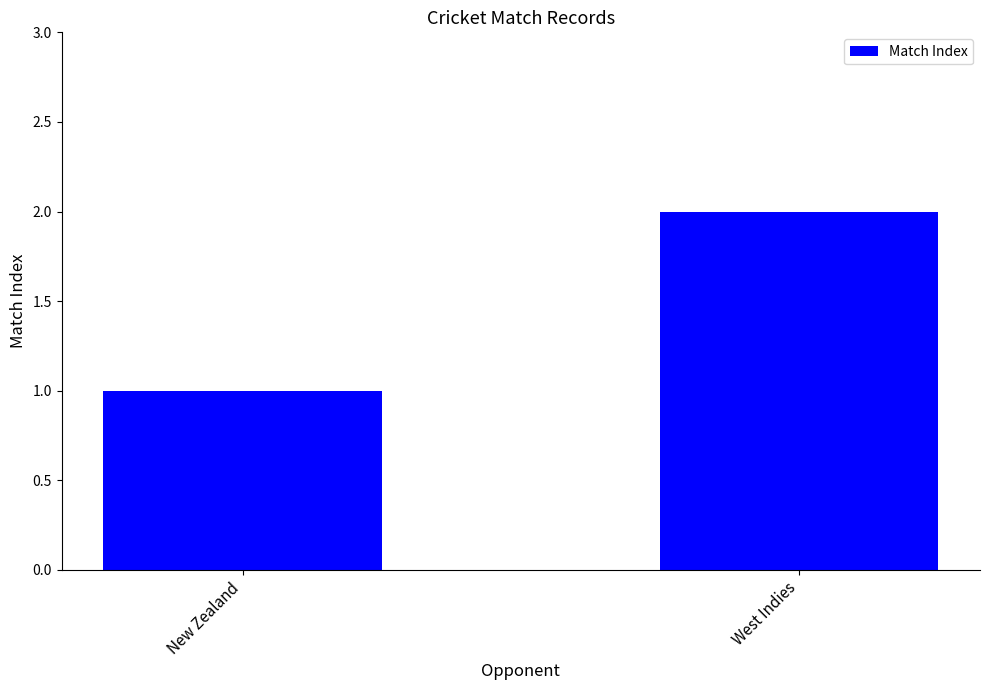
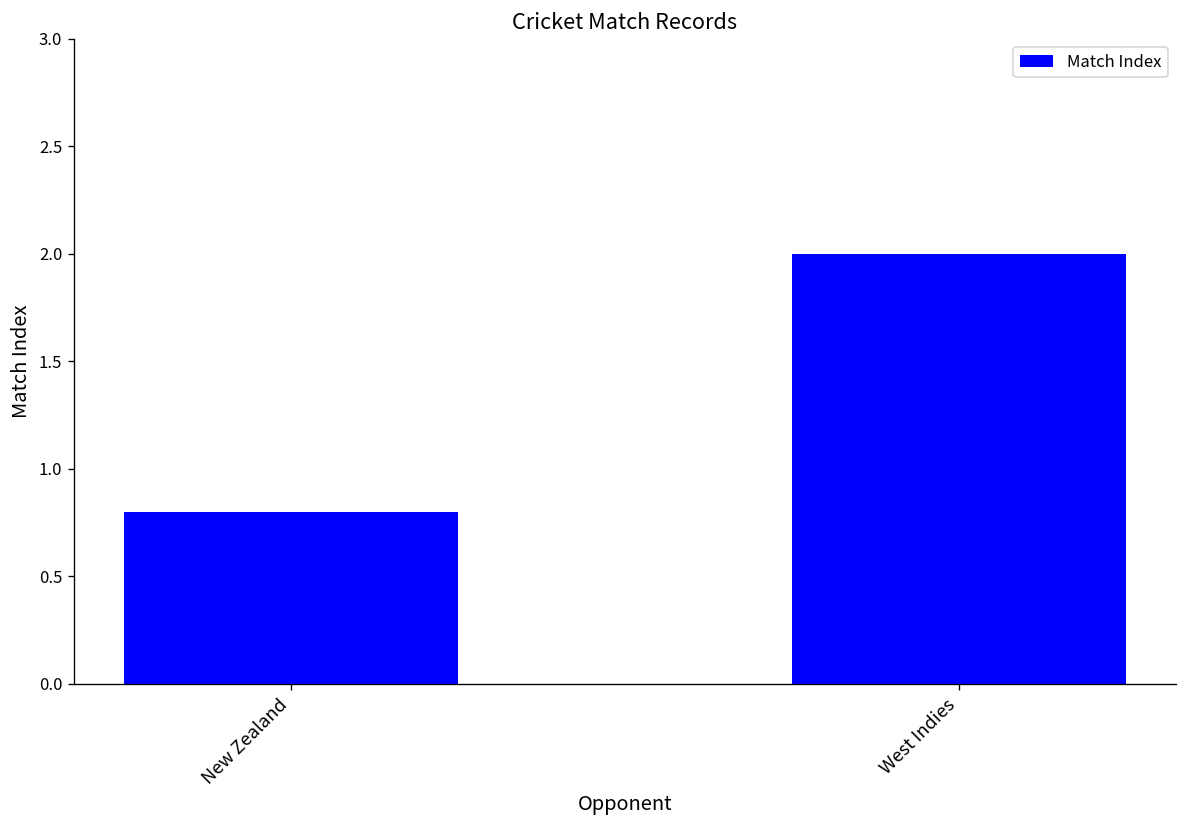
New Zealand: 1.0 -> 0.8
